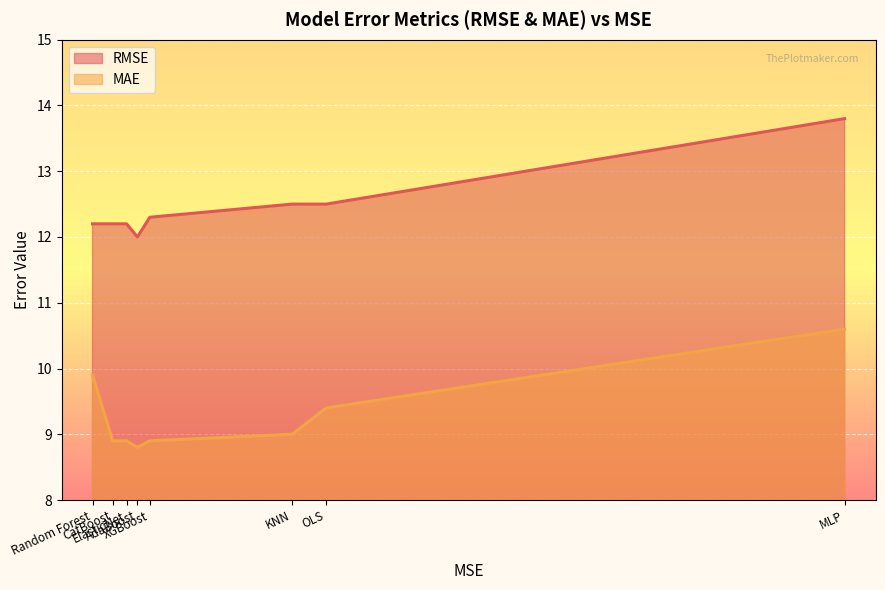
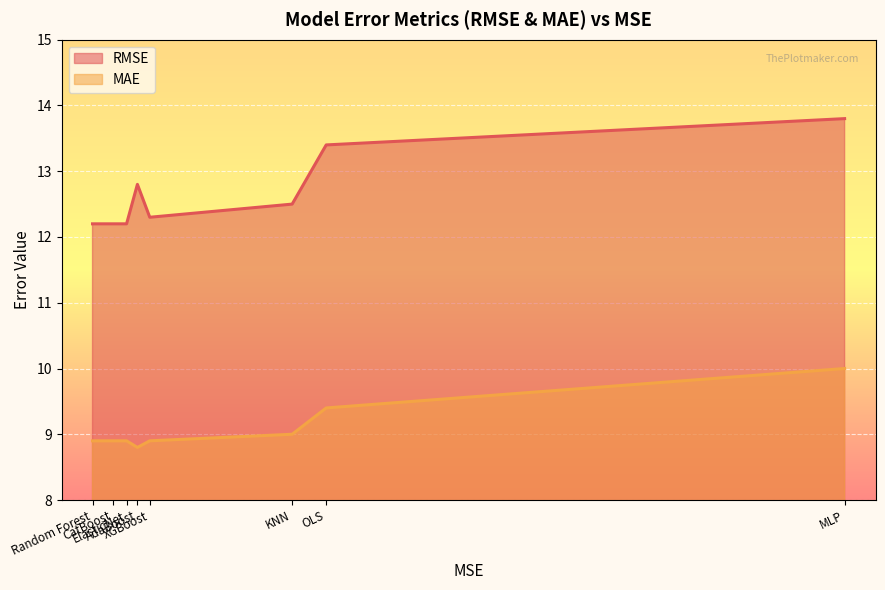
MAE, Random Forest: 9.9 -> 8.9
RMSE, AdaBoost: 12.0 -> 12.8
RMSE, OLS: 12.5 -> 13.4
MAE, MLP: 10.6 -> 10.0
